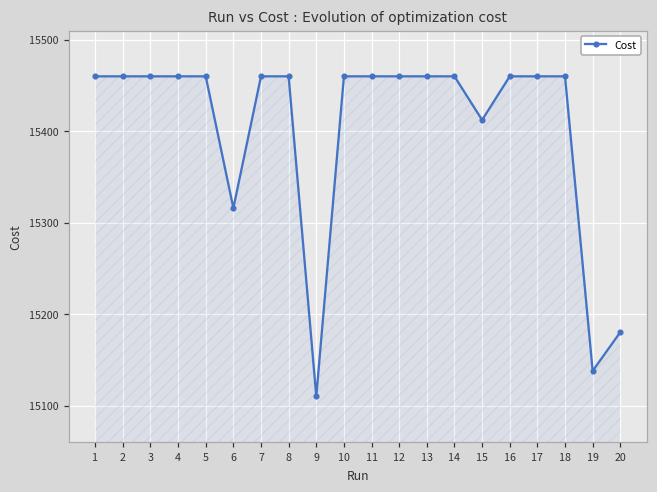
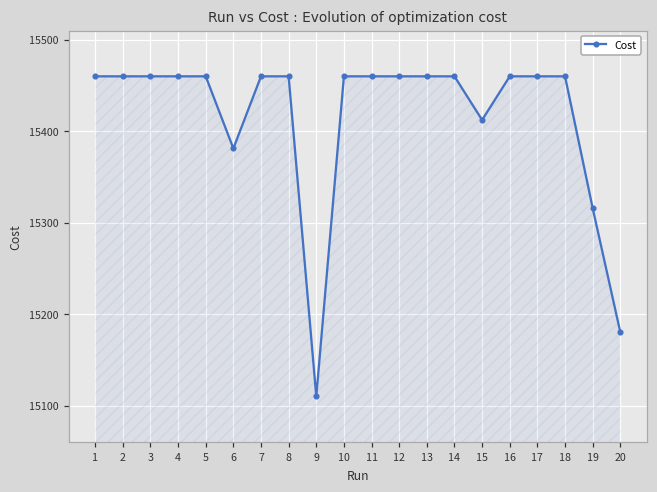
6: 15320 -> 15380
19: 15140 -> 15320
